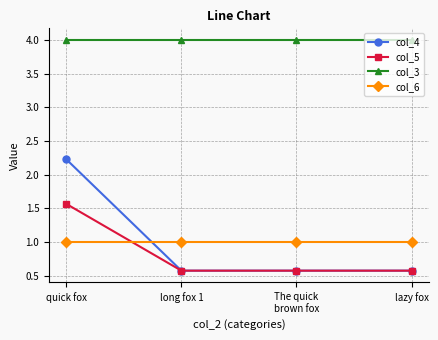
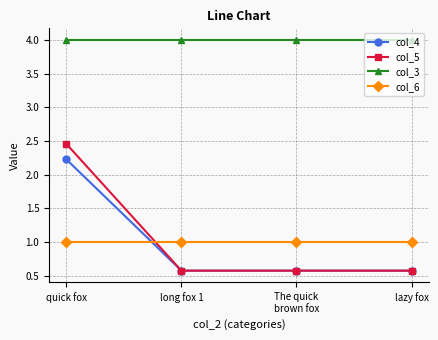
col_5, quick fox: 1.6 -> 2.5
